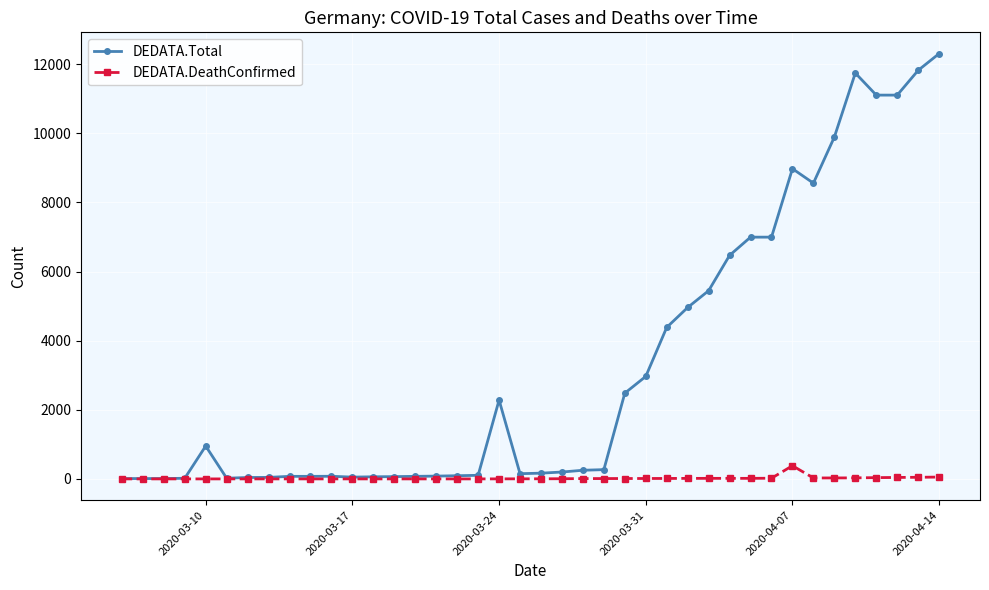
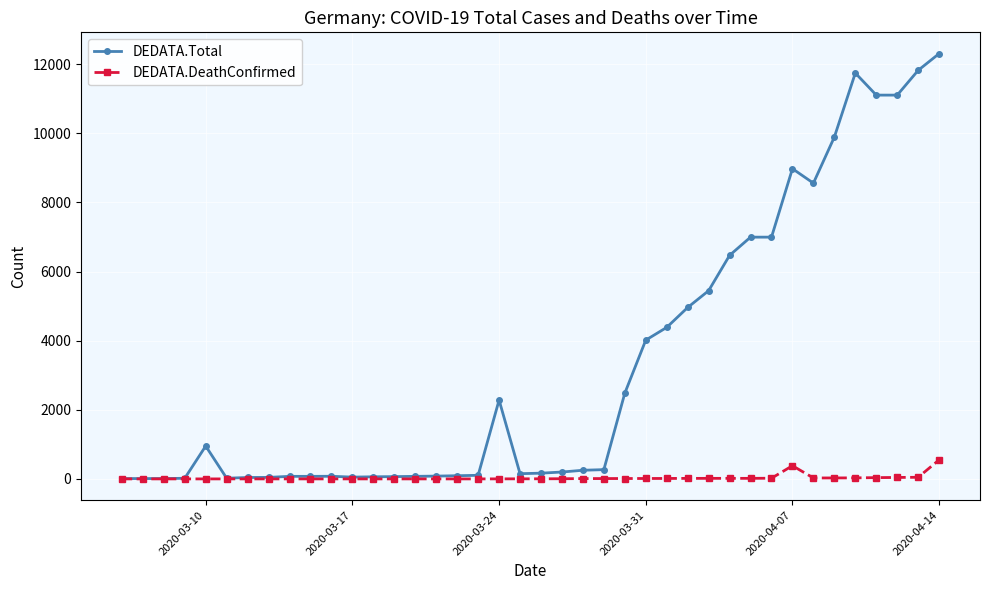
DEDATA.Total, 2020-03-31: 3000 -> 4000
DEDATA.DeathConfirmed, 2020-04-14: 100 -> 600
